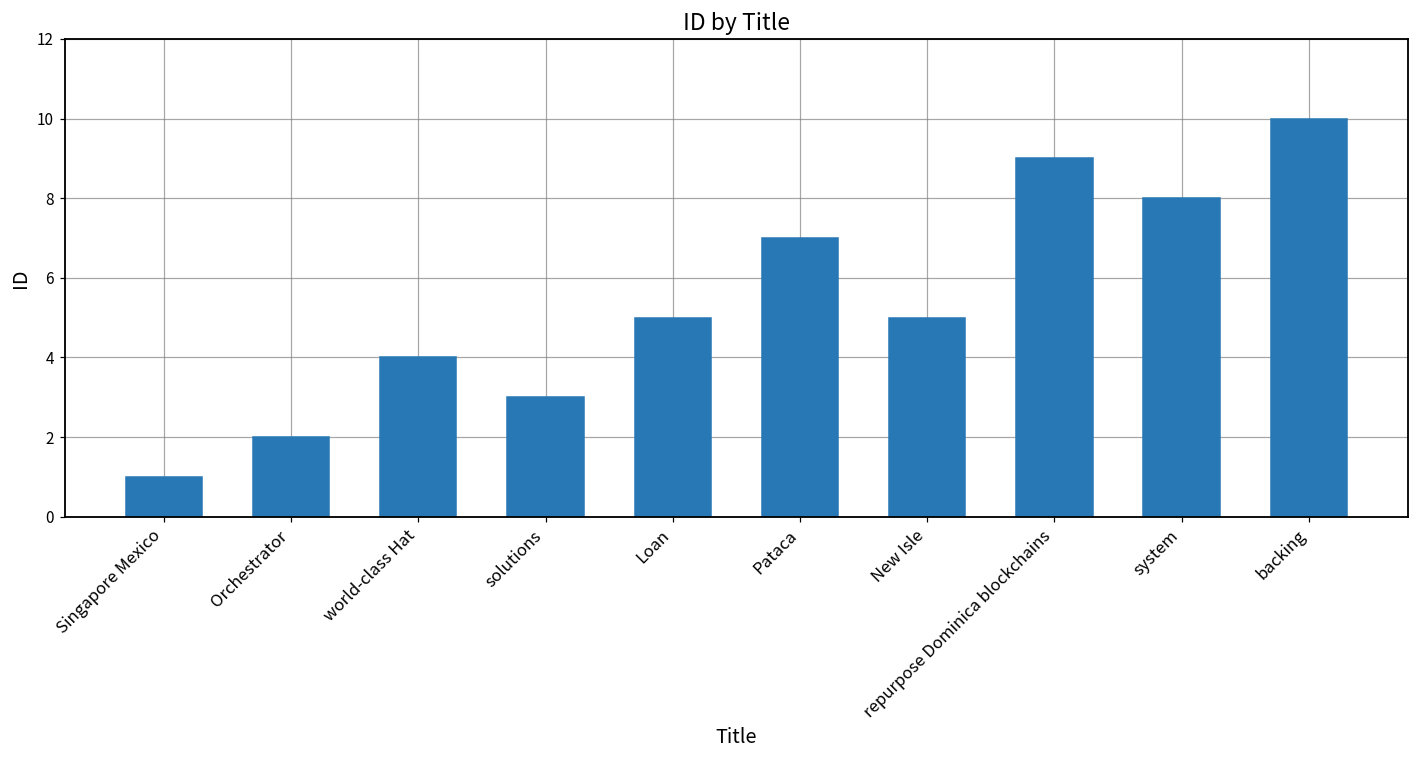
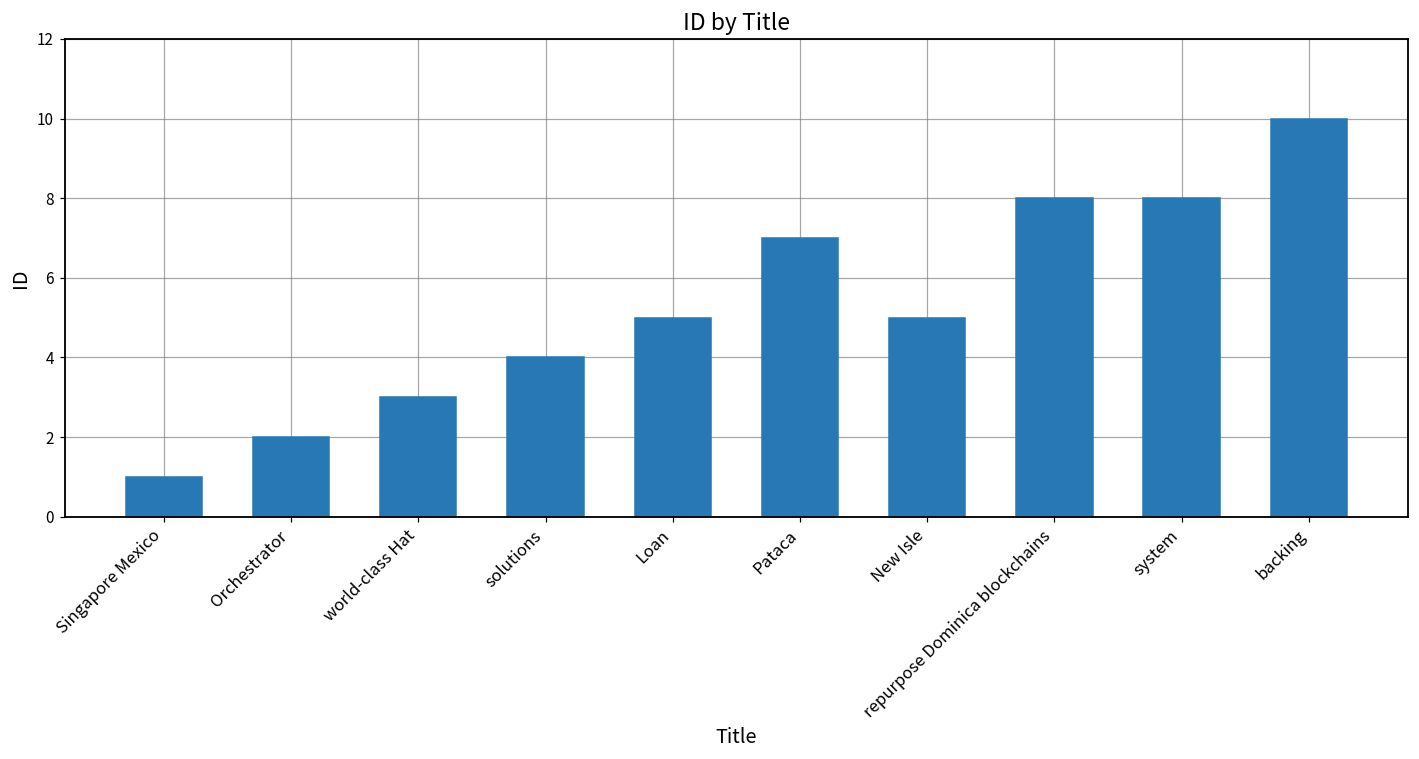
world-class Hat: 4 -> 3
solutions: 3 -> 4
repurpose Dominica blockchains: 9 -> 8
